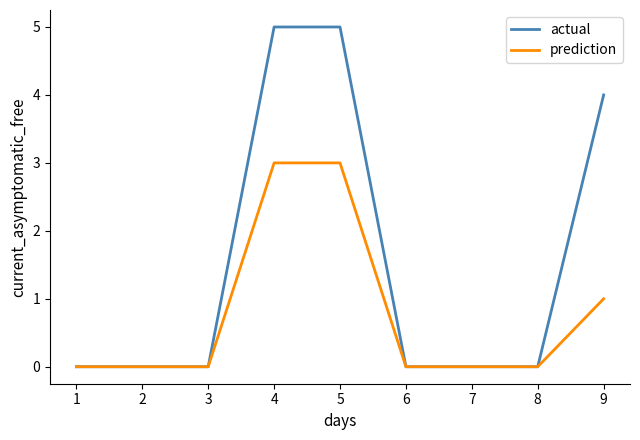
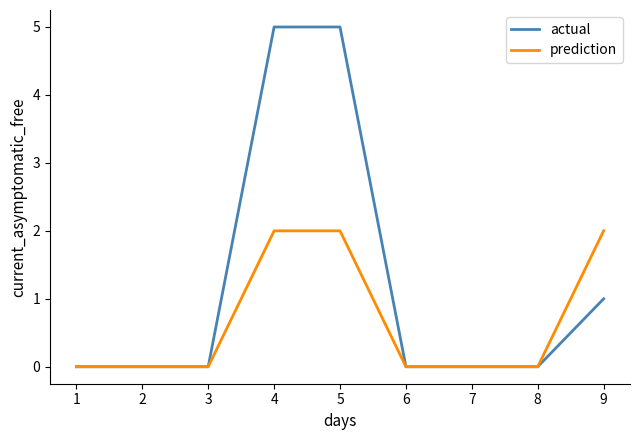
prediction, 4: 3 -> 2
prediction, 5: 3 -> 2
actual, 9: 4 -> 1
prediction, 9: 1 -> 2
